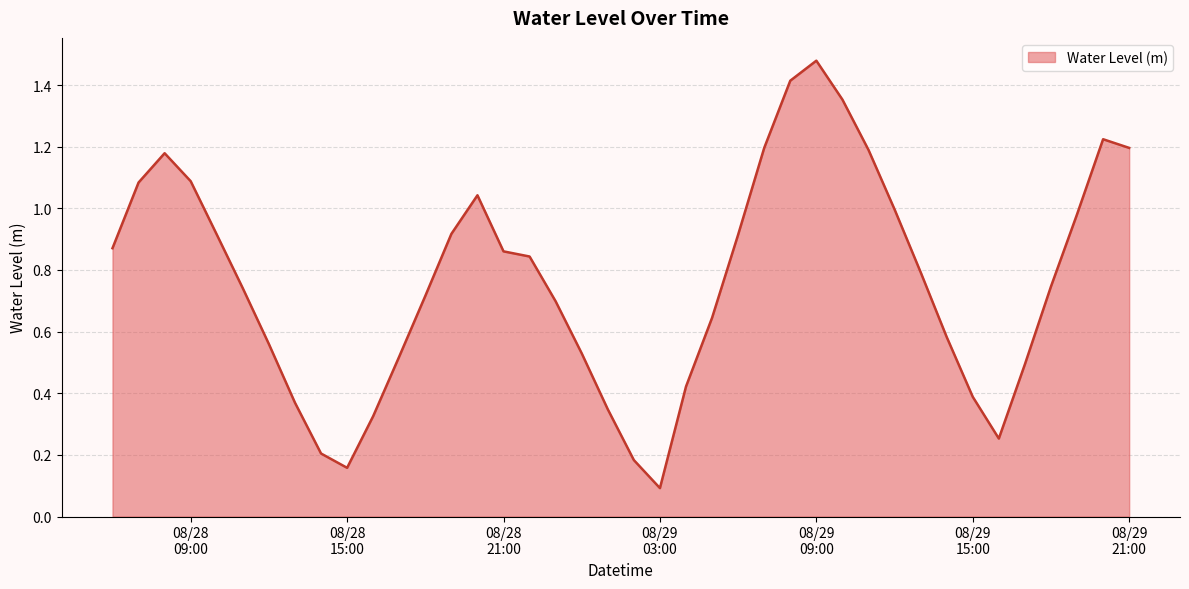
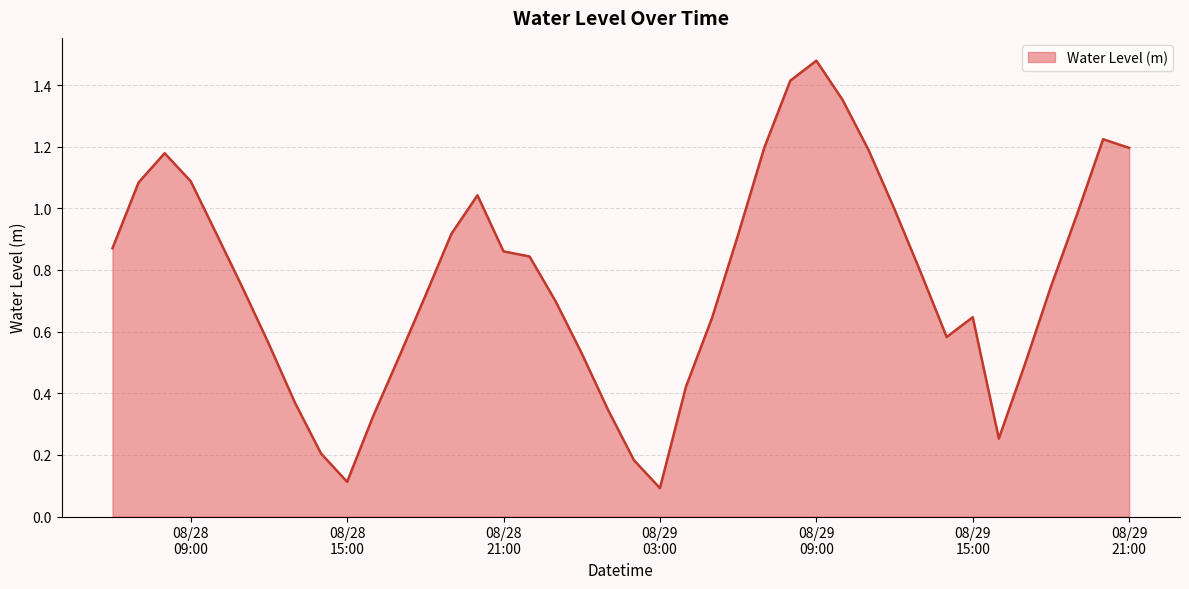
08/28 15:00: 0.16 -> 0.11
08/29 15:00: 0.39 -> 0.65
